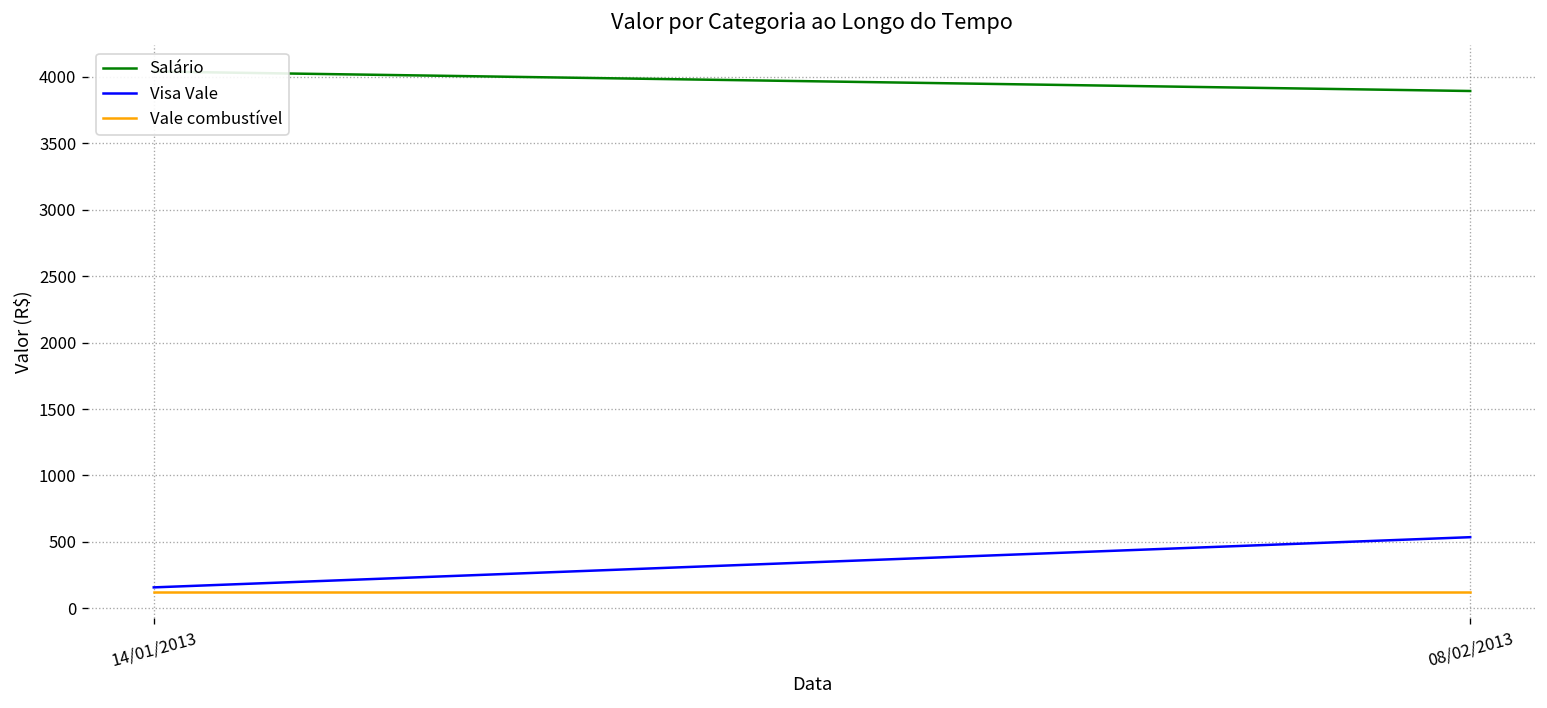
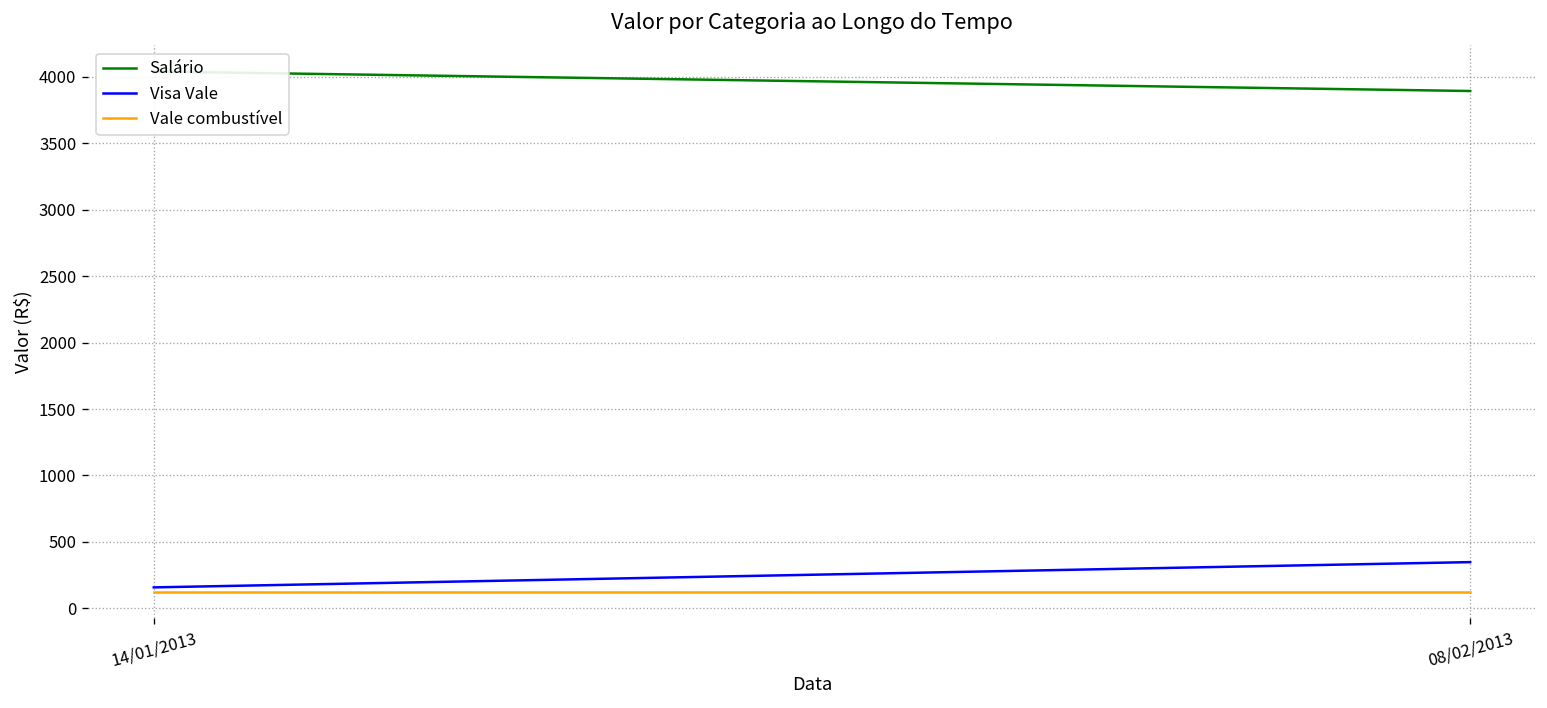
Visa Vale, 08/02/2013: 540 -> 350
